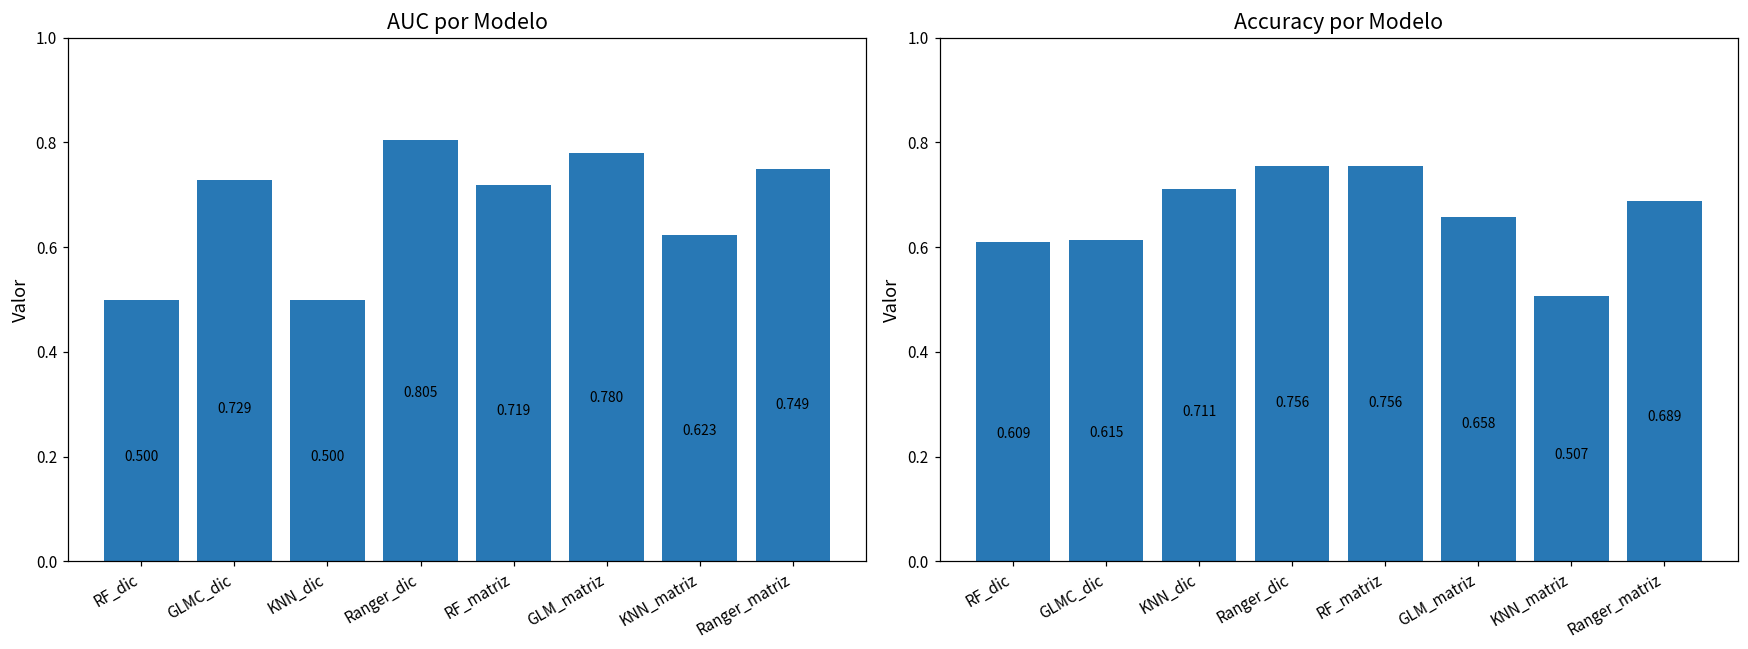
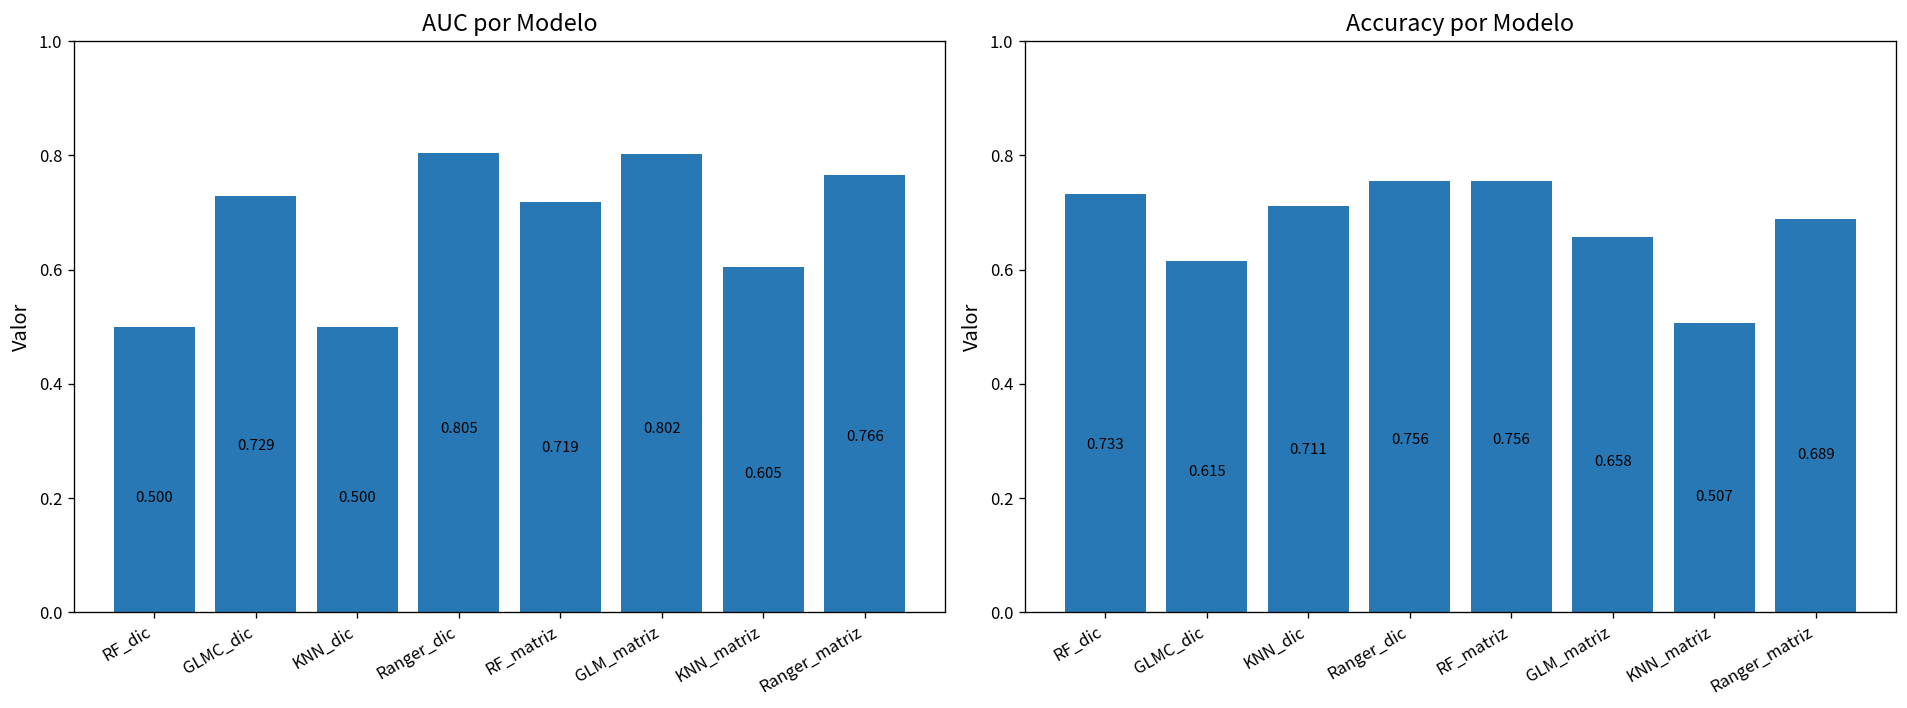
AUC por Modelo, GLM_matriz: 0.780 -> 0.802
AUC por Modelo, KNN_matriz: 0.623 -> 0.605
AUC por Modelo, Ranger_matriz: 0.749 -> 0.766
Accuracy por Modelo, RF_dic: 0.609 -> 0.733
